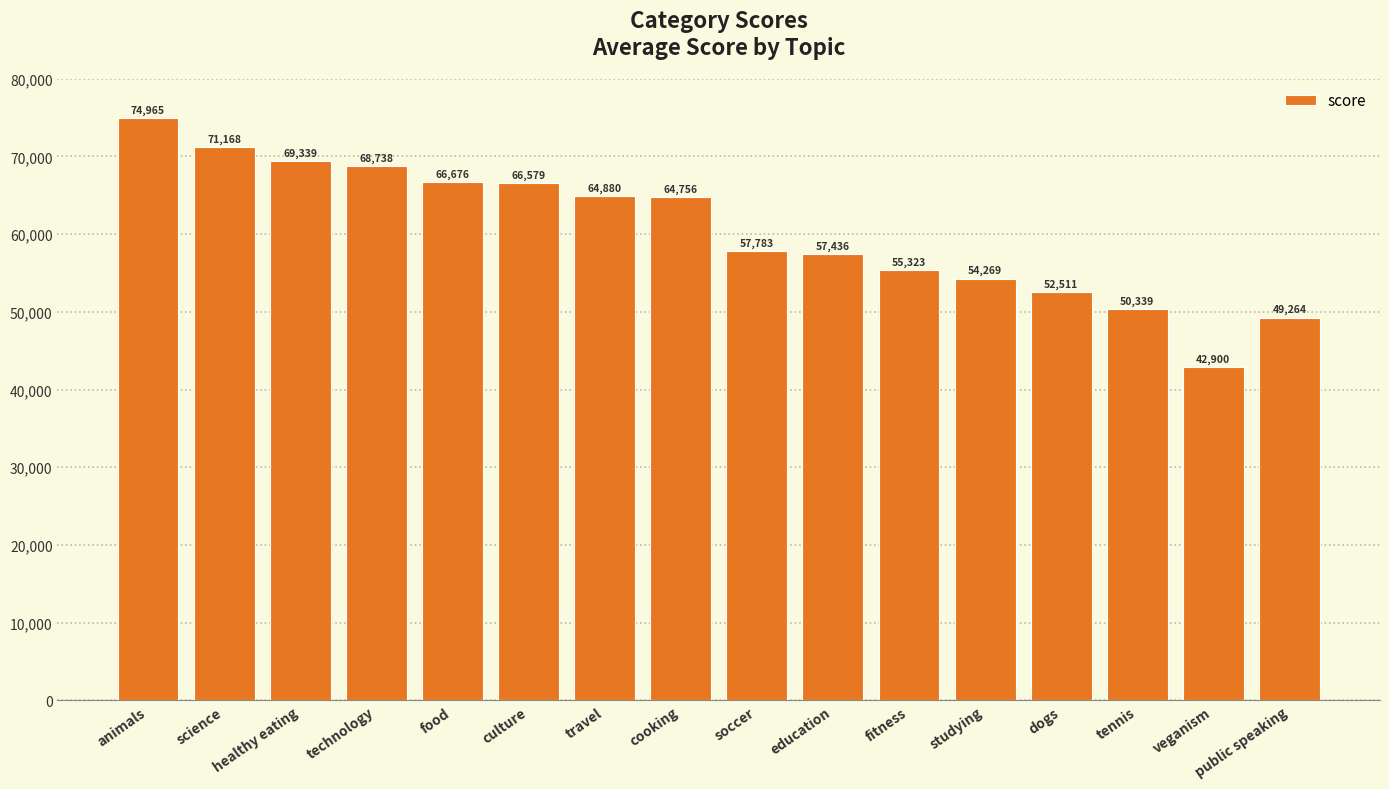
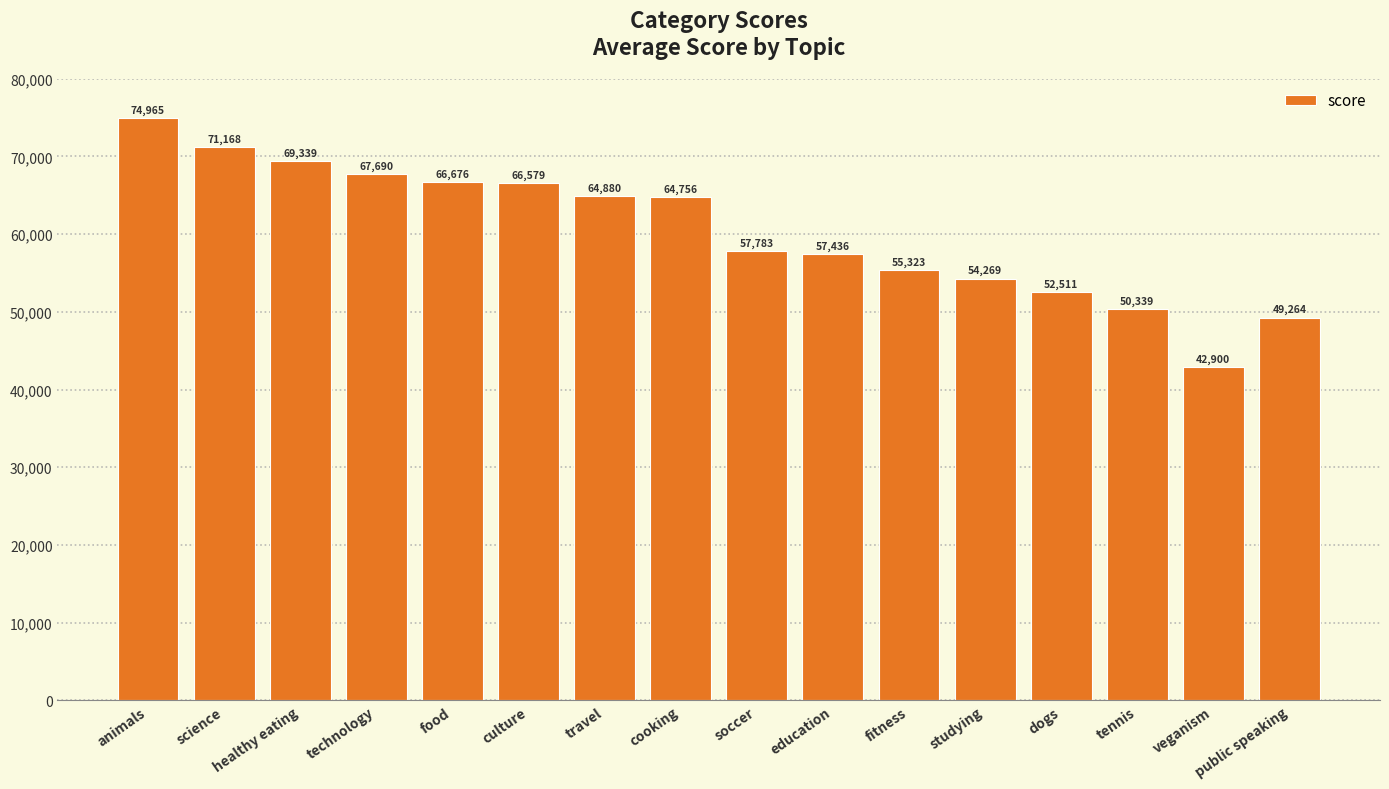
technology: 68,738 -> 67,690
